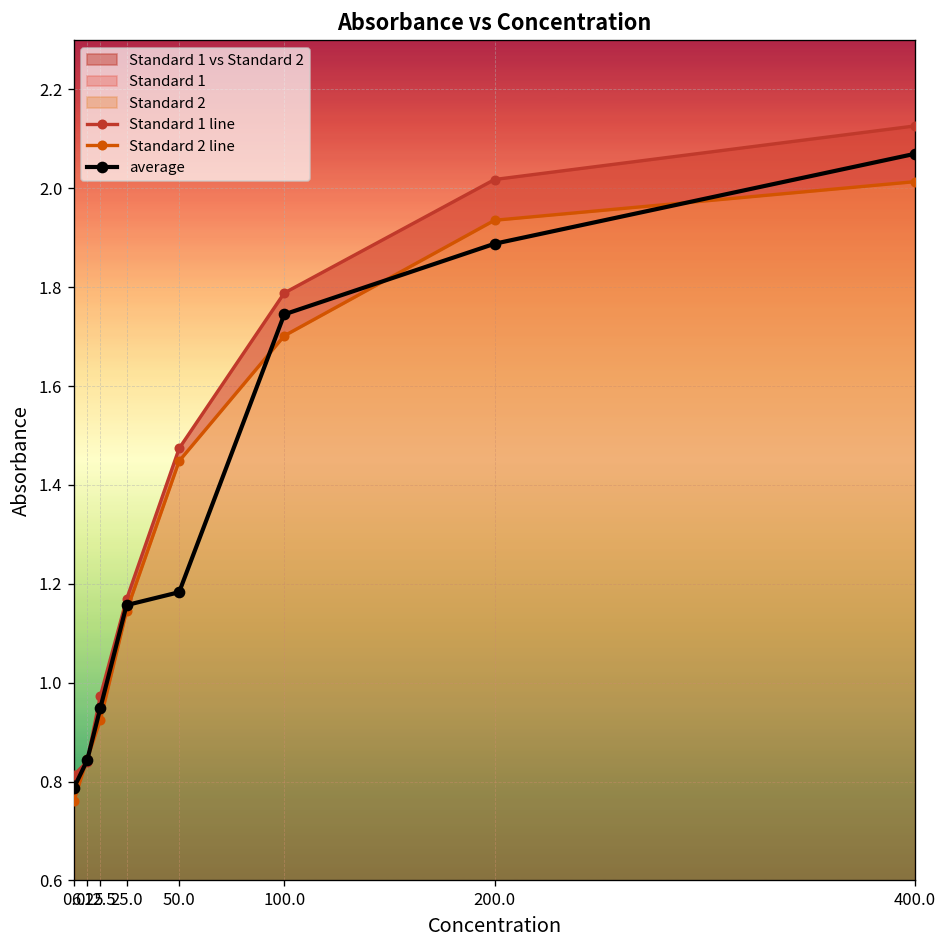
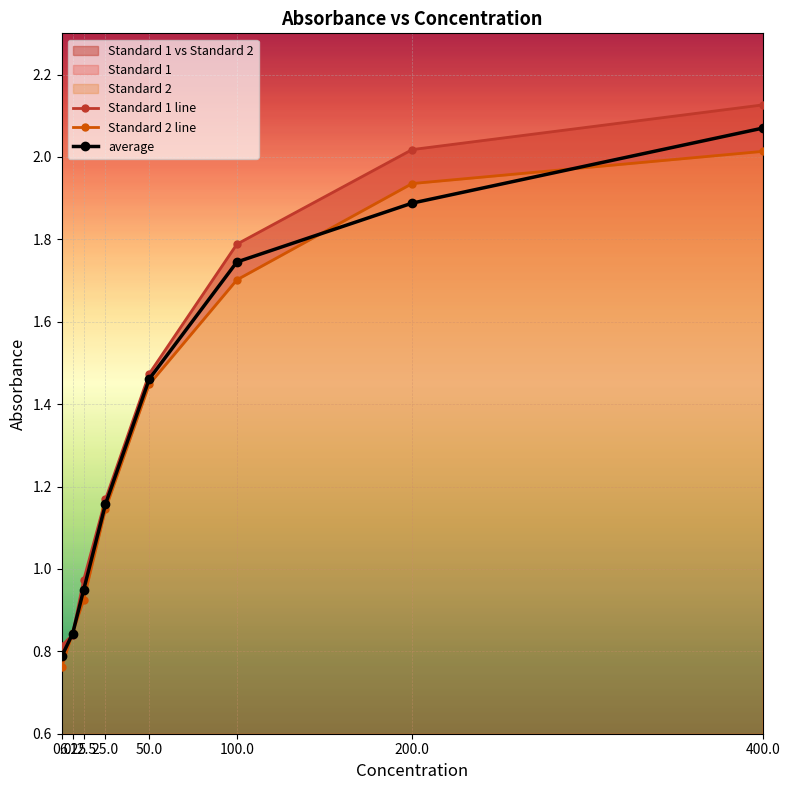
average, 50.0: 1.18 -> 1.46
